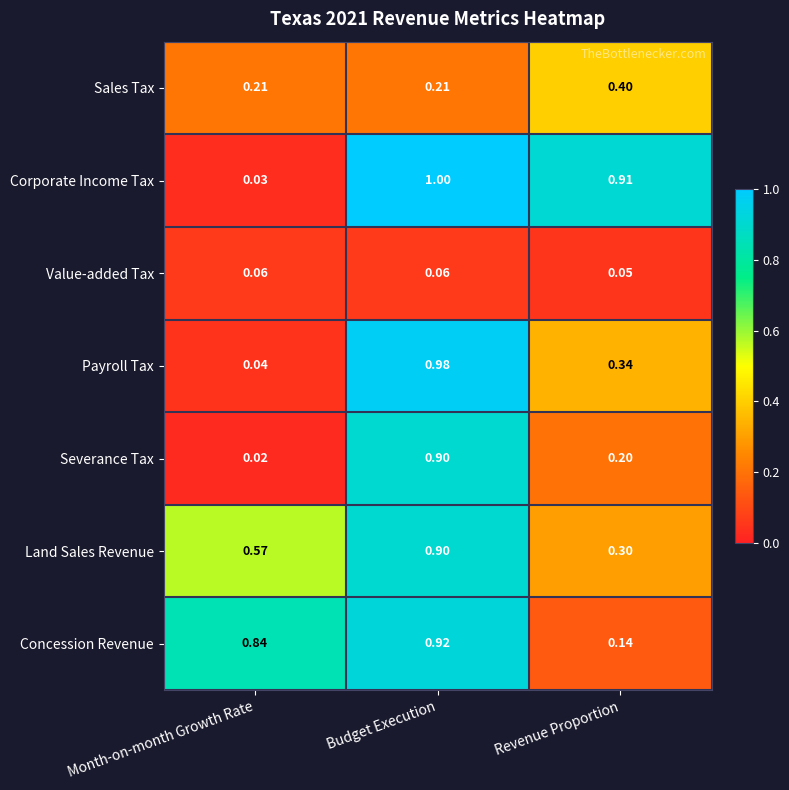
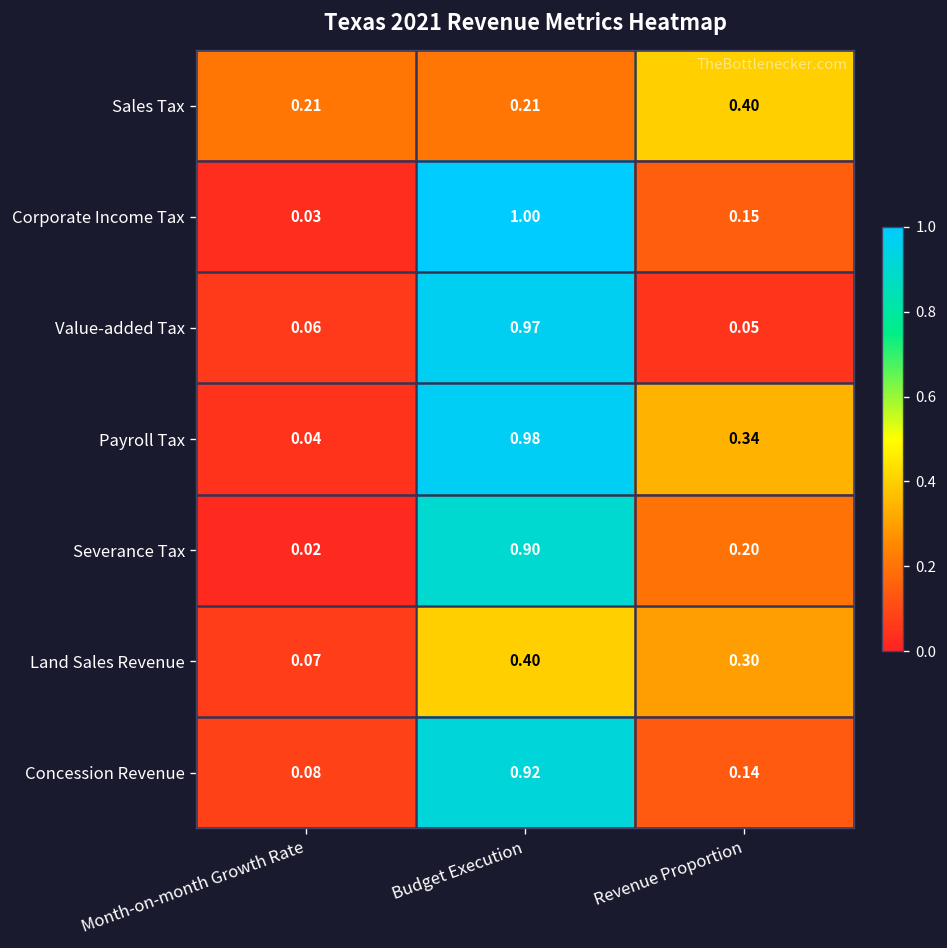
Corporate Income Tax, Revenue Proportion: 0.91 -> 0.15
Value-added Tax, Budget Execution: 0.06 -> 0.97
Land Sales Revenue, Month-on-month Growth Rate: 0.57 -> 0.07
Land Sales Revenue, Budget Execution: 0.90 -> 0.40
Concession Revenue, Month-on-month Growth Rate: 0.84 -> 0.08
